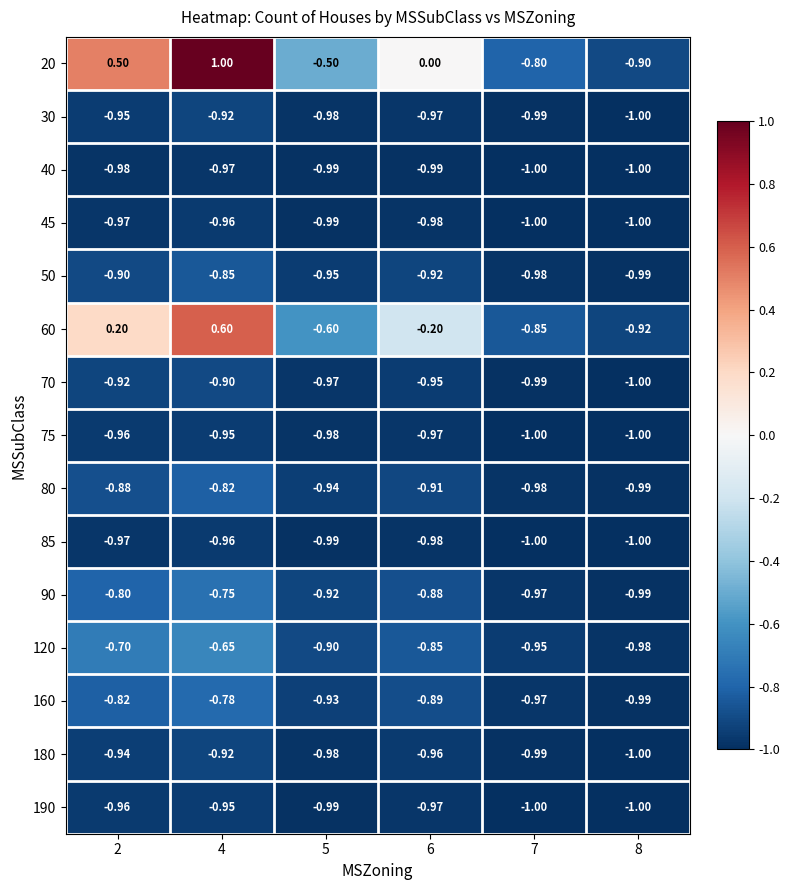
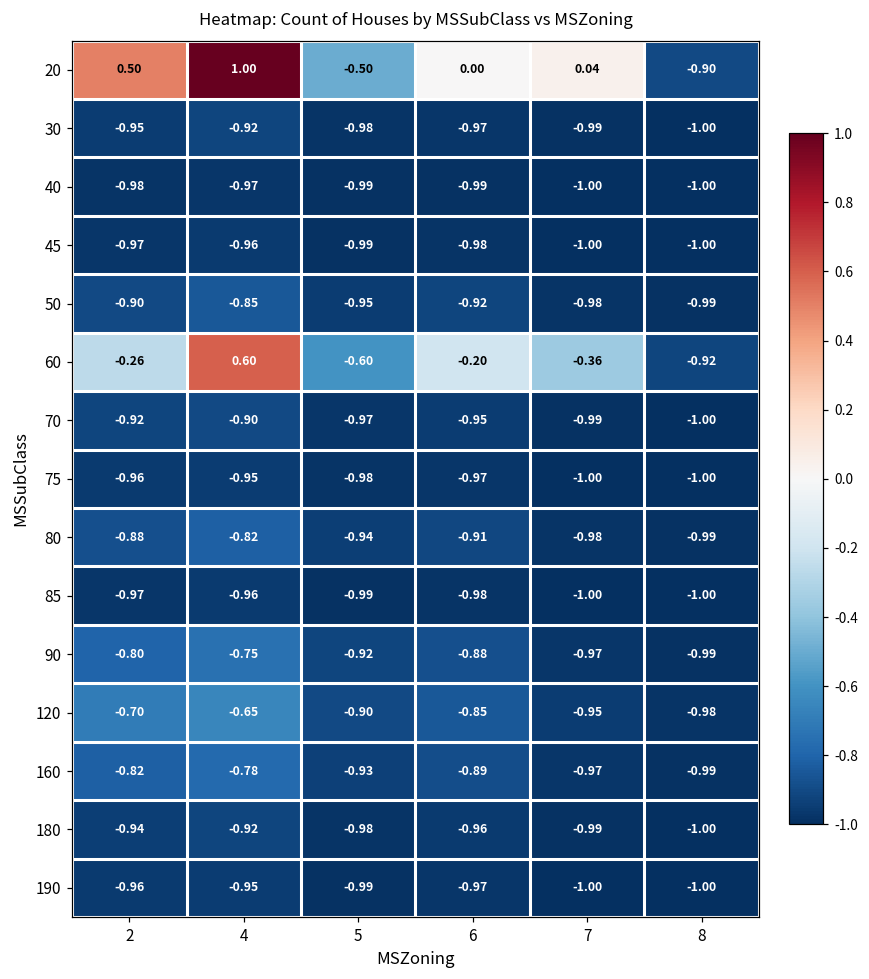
20, 7: -0.80 -> 0.04
60, 2: 0.20 -> -0.26
60, 7: -0.85 -> -0.36
